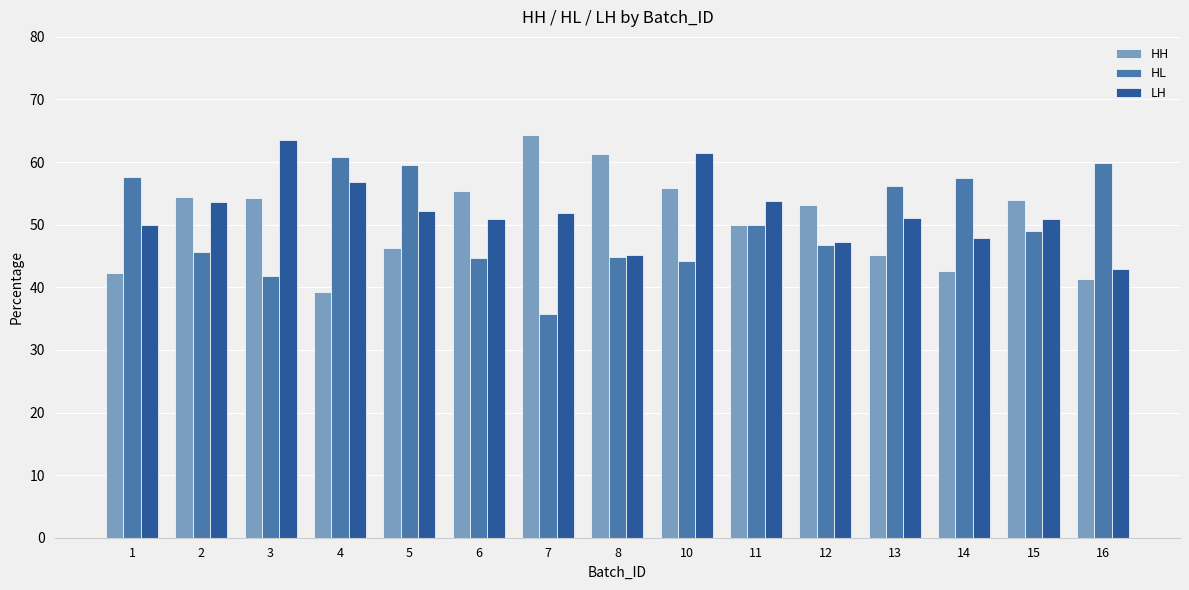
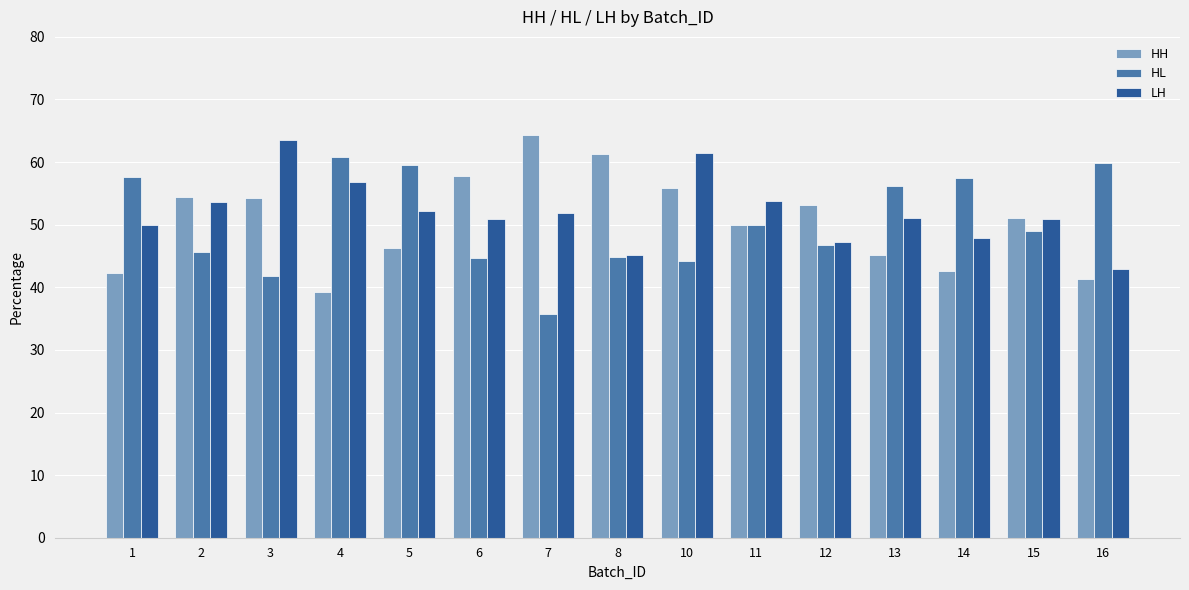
HH, 6: 55 -> 58
HH, 15: 54 -> 51
